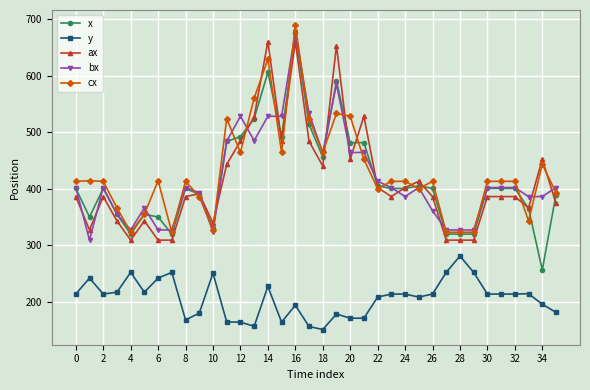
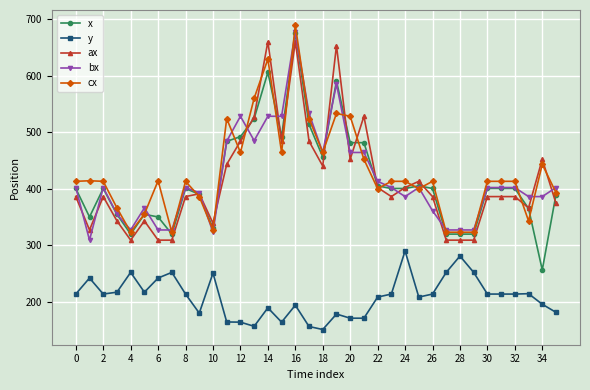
y, 8: 170 -> 210
y, 14: 230 -> 190
y, 24: 210 -> 290
